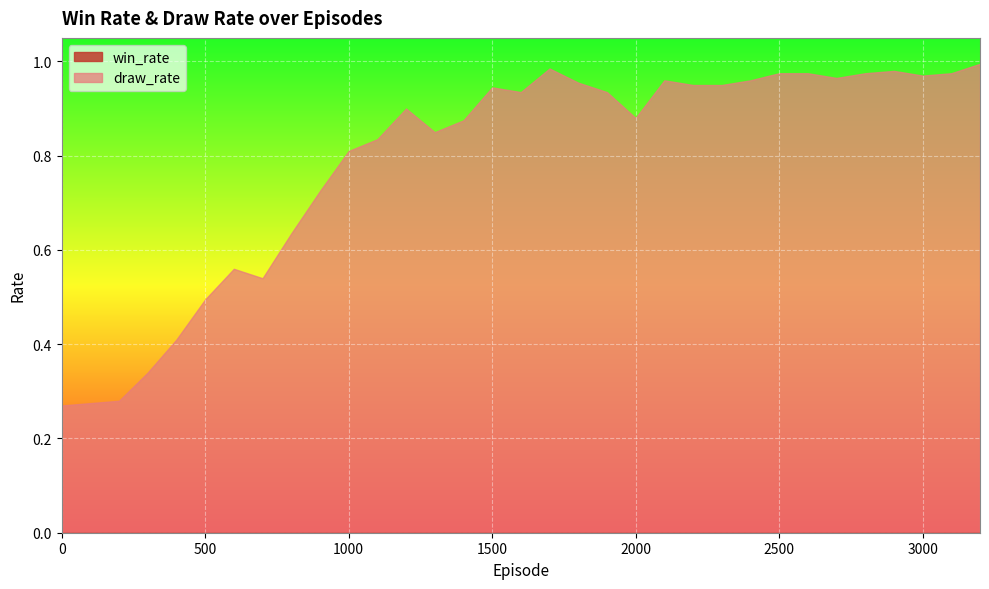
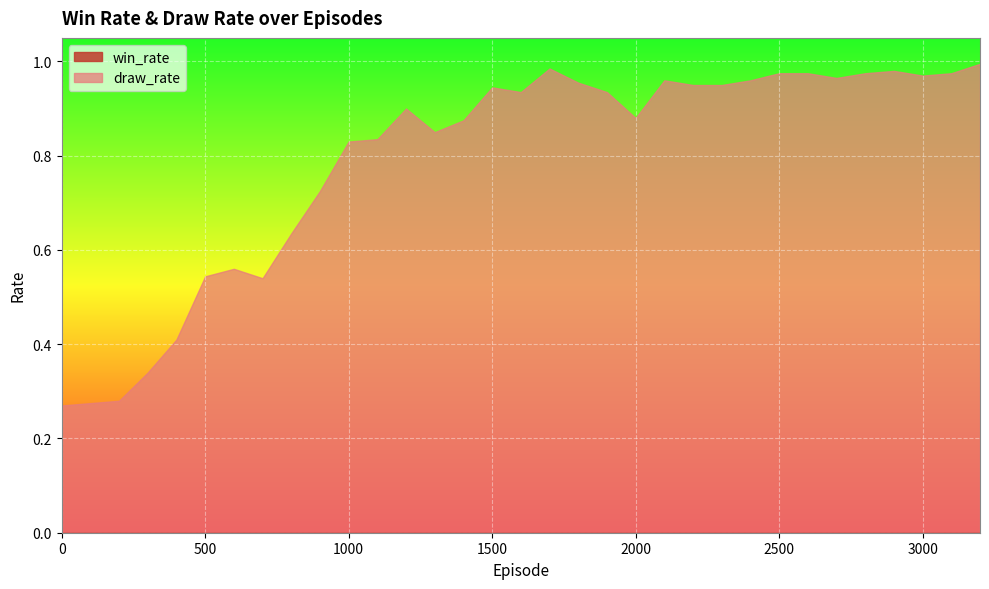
draw_rate, 500: 0.50 -> 0.54
draw_rate, 1000: 0.81 -> 0.83
